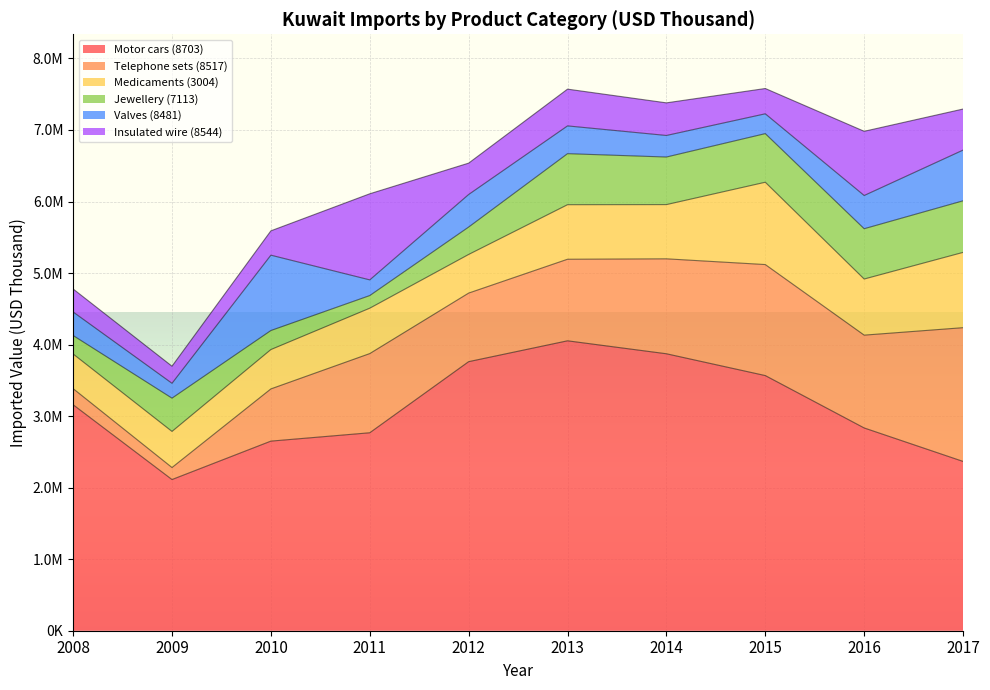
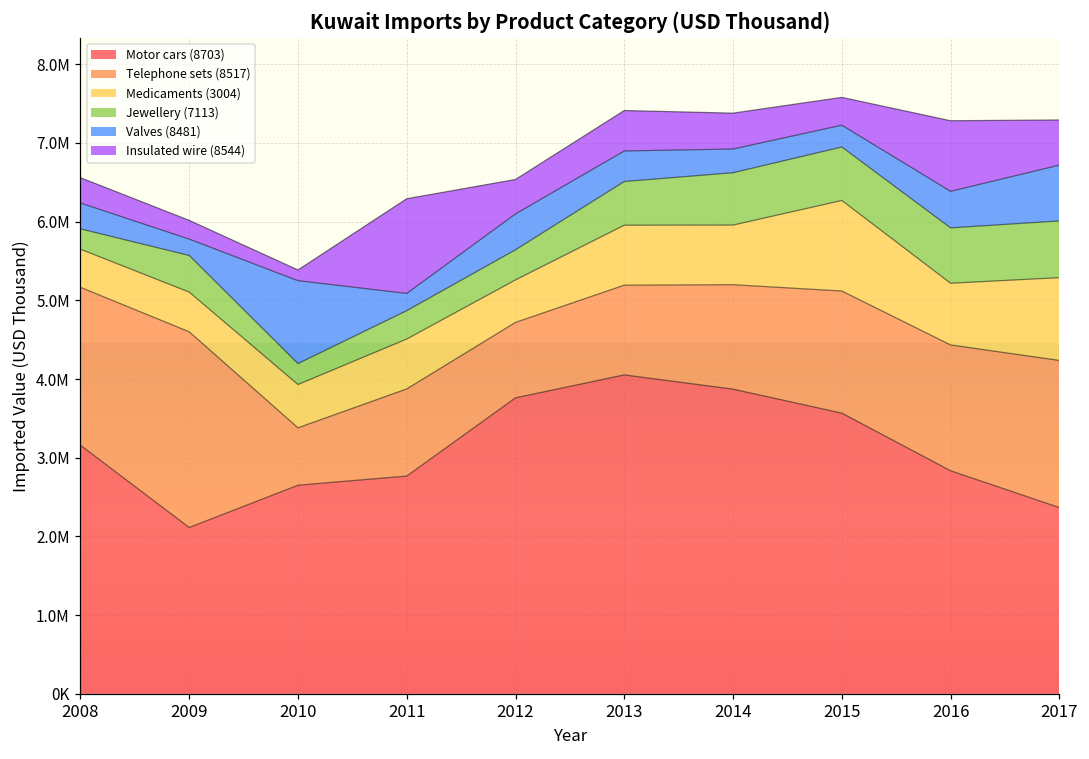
Telephone sets (8517), 2008: 200000 -> 2000000
Telephone sets (8517), 2009: 200000 -> 2500000
Insulated wire (8544), 2010: 300000 -> 100000
Jewellery (7113), 2011: 200000 -> 400000
Jewellery (7113), 2013: 700000 -> 600000
Telephone sets (8517), 2016: 1300000 -> 1600000
